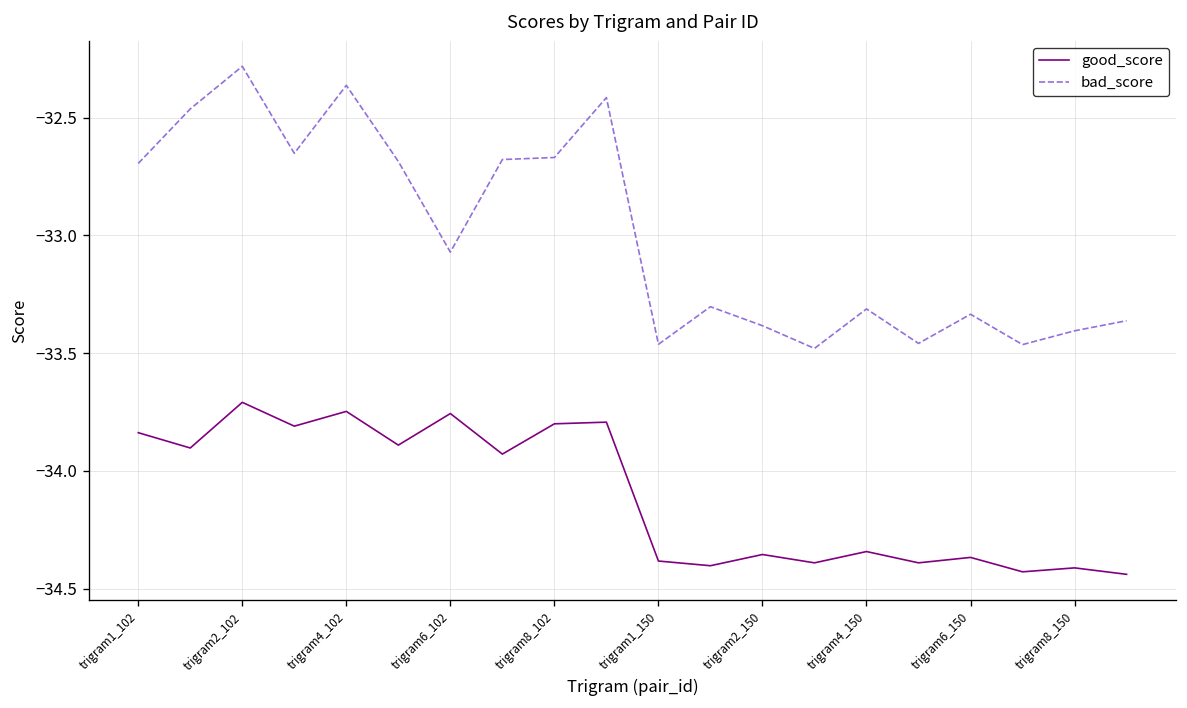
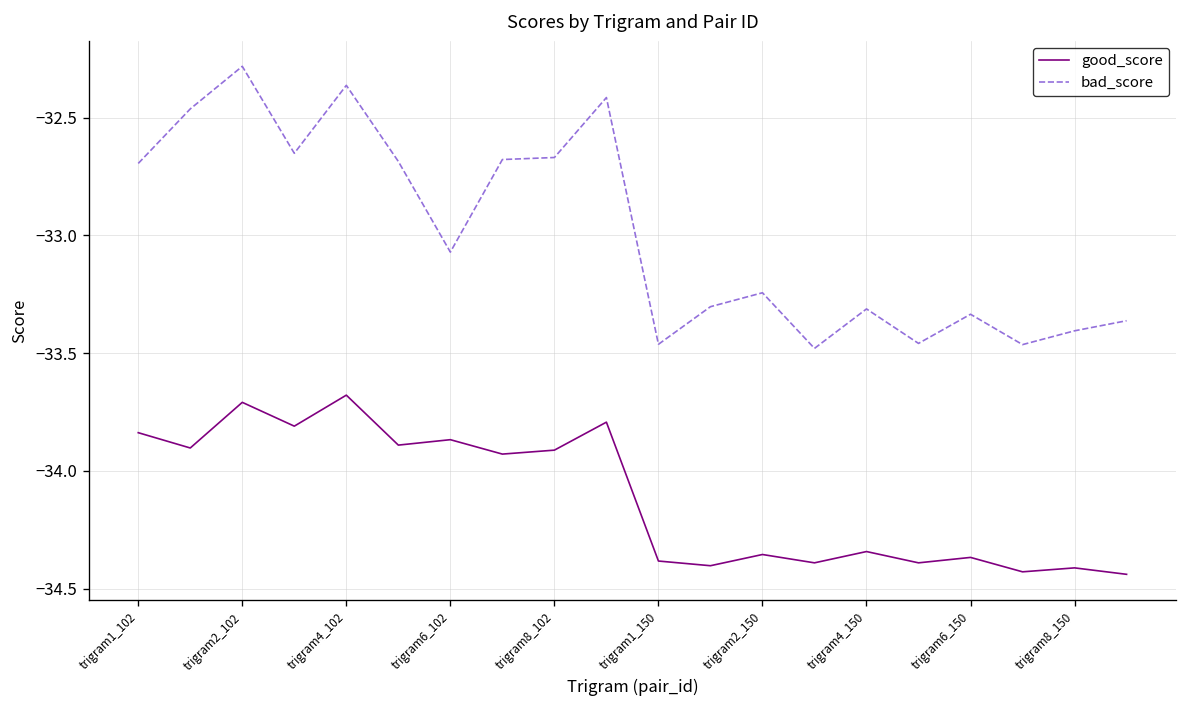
good_score, trigram4_102: -33.75 -> -33.68
good_score, trigram6_102: -33.76 -> -33.87
good_score, trigram8_102: -33.80 -> -33.91
bad_score, trigram2_150: -33.38 -> -33.24
